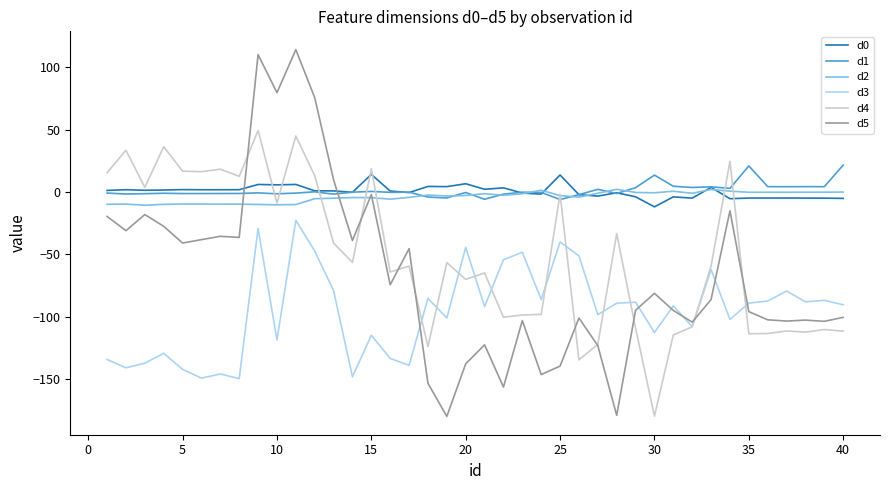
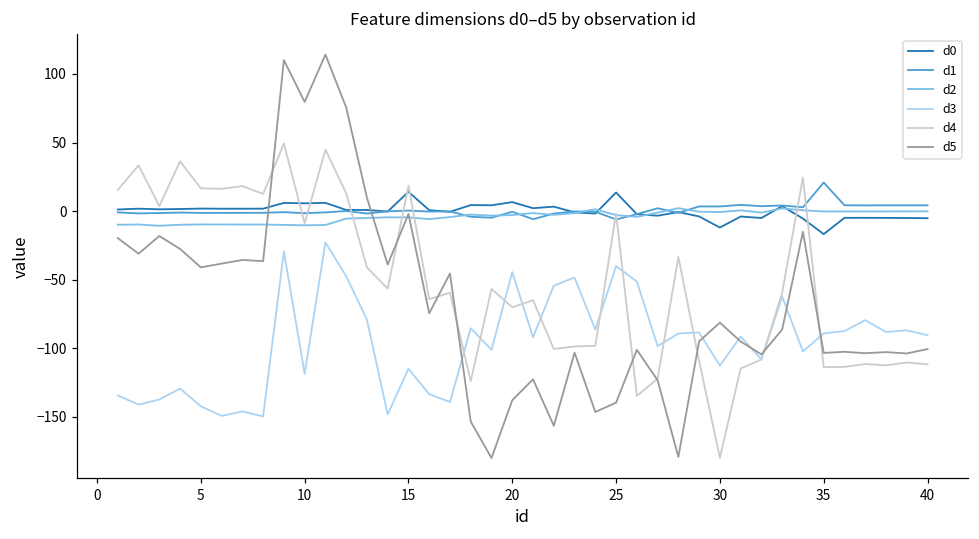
d1, 30: 14 -> 3
d0, 35: -5 -> -17
d5, 35: -96 -> -103
d1, 40: 22 -> 4
